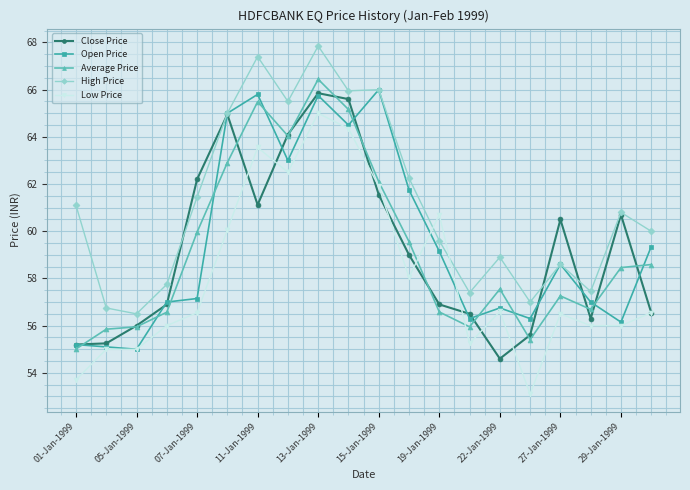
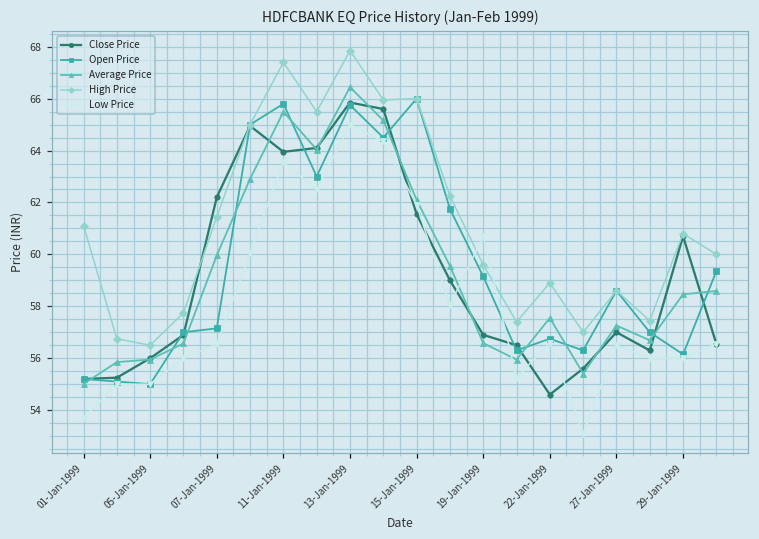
Close Price, 11-Jan-1999: 61.1 -> 64.0
Close Price, 27-Jan-1999: 60.5 -> 57.0
